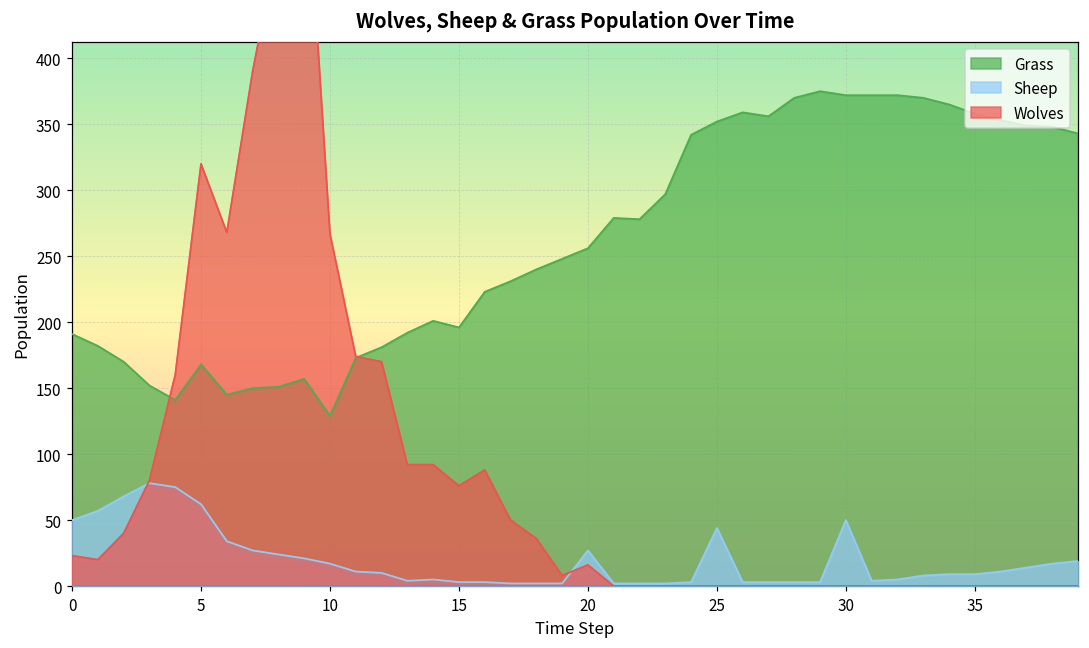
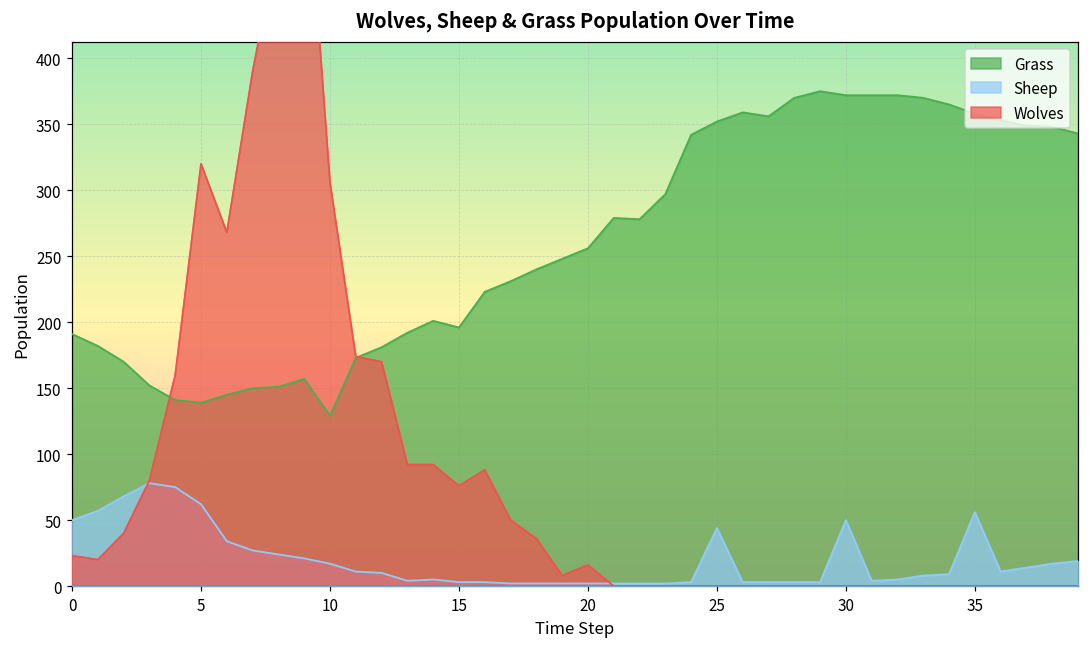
Grass, 5: 168 -> 139
Wolves, 10: 267 -> 306
Sheep, 20: 27 -> 2
Sheep, 35: 9 -> 56
